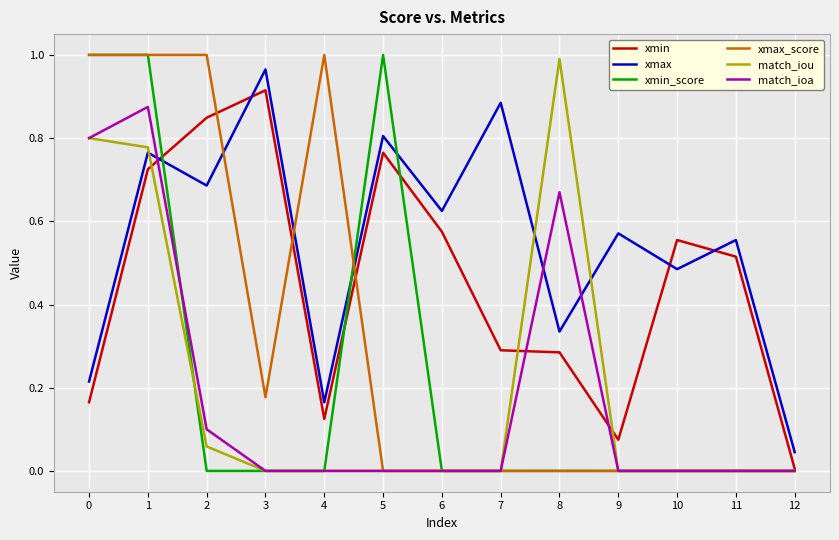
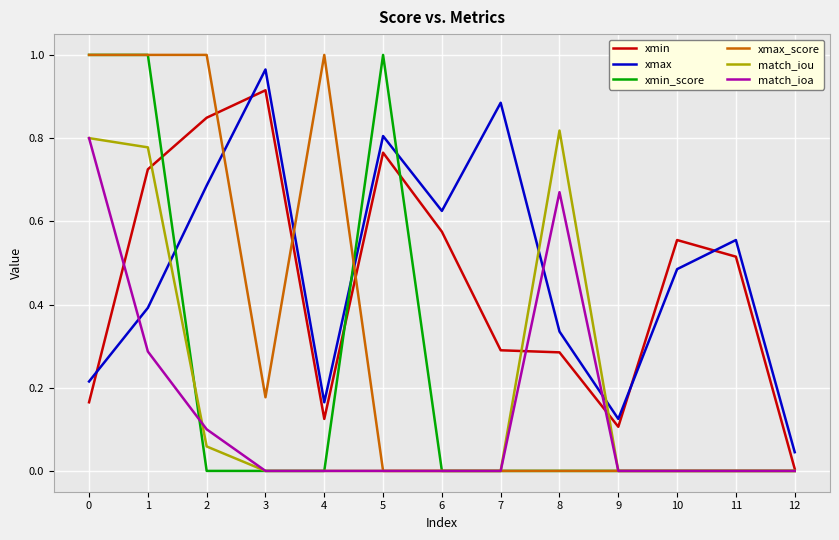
xmax, 1: 0.77 -> 0.39
match_ioa, 1: 0.88 -> 0.29
match_iou, 8: 0.99 -> 0.82
xmin, 9: 0.08 -> 0.11
xmax, 9: 0.57 -> 0.13
